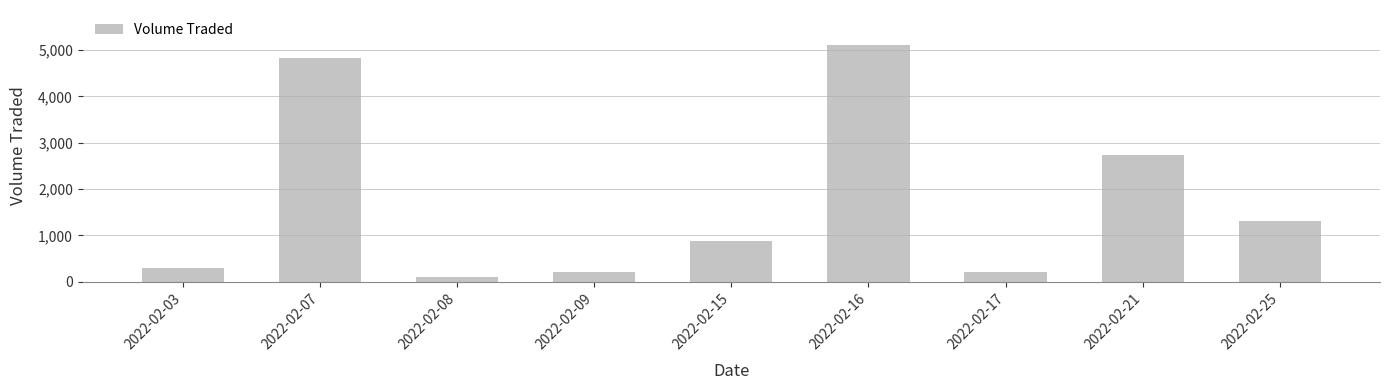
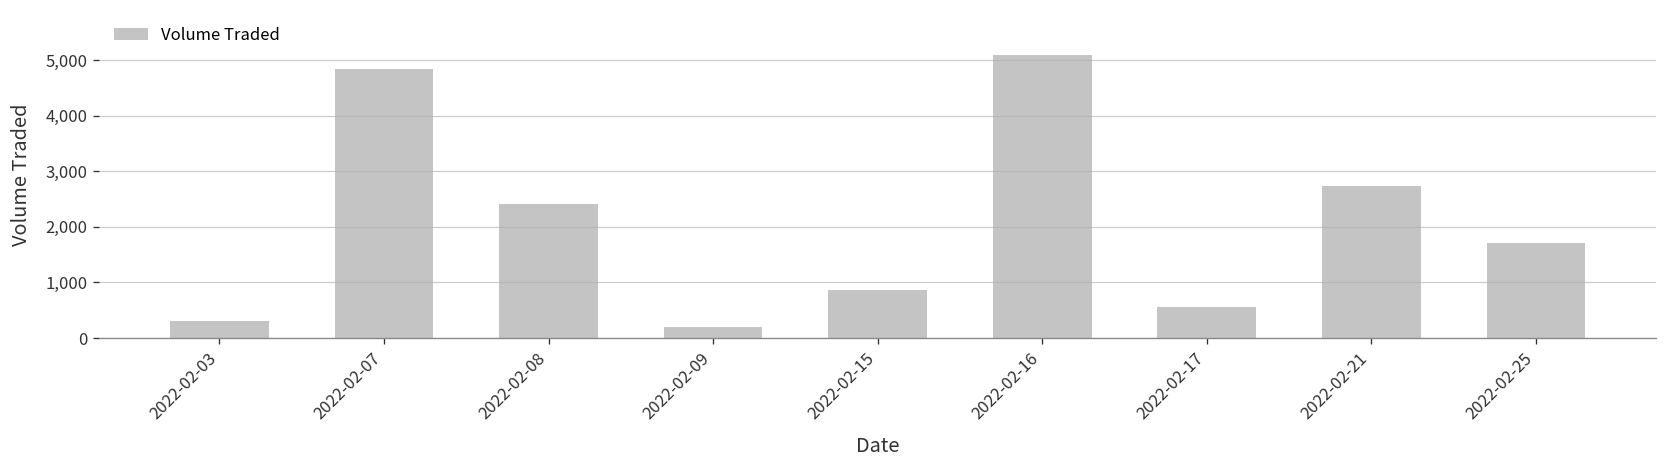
2022-02-08: 100 -> 2,400
2022-02-17: 200 -> 600
2022-02-25: 1,300 -> 1,700
